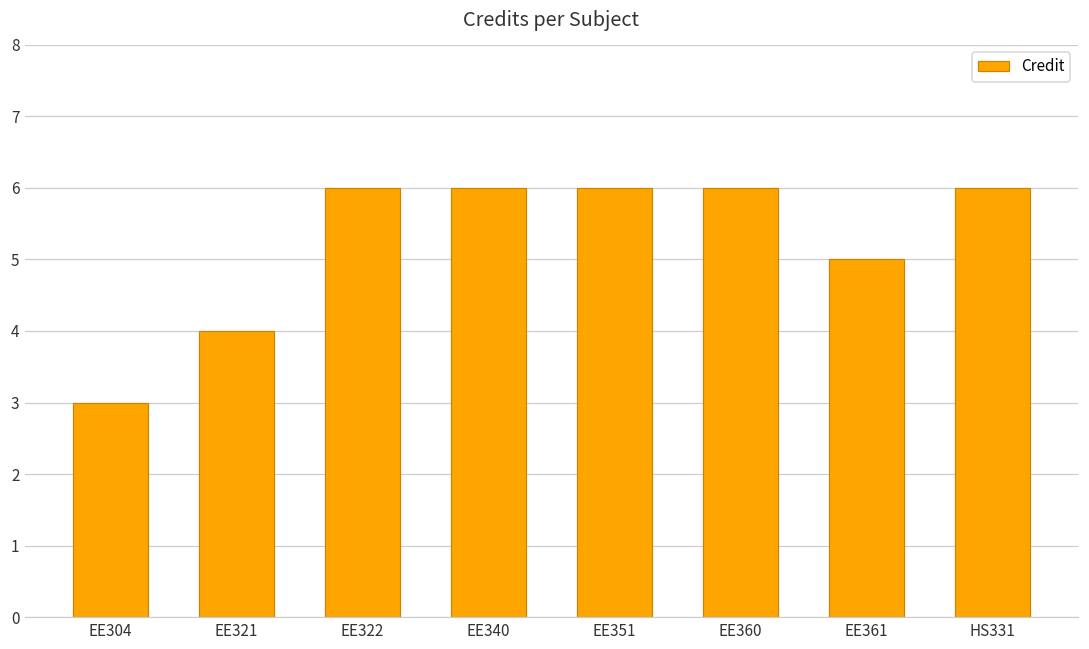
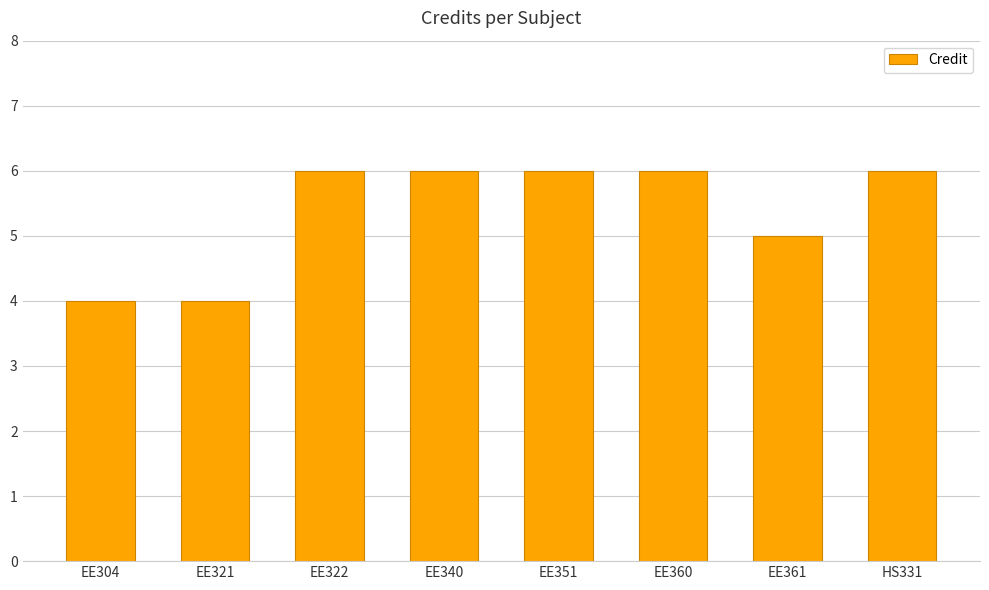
EE304: 3 -> 4
